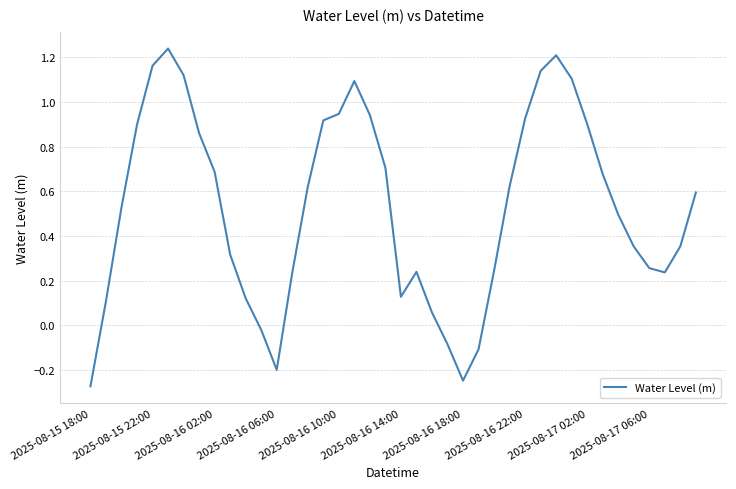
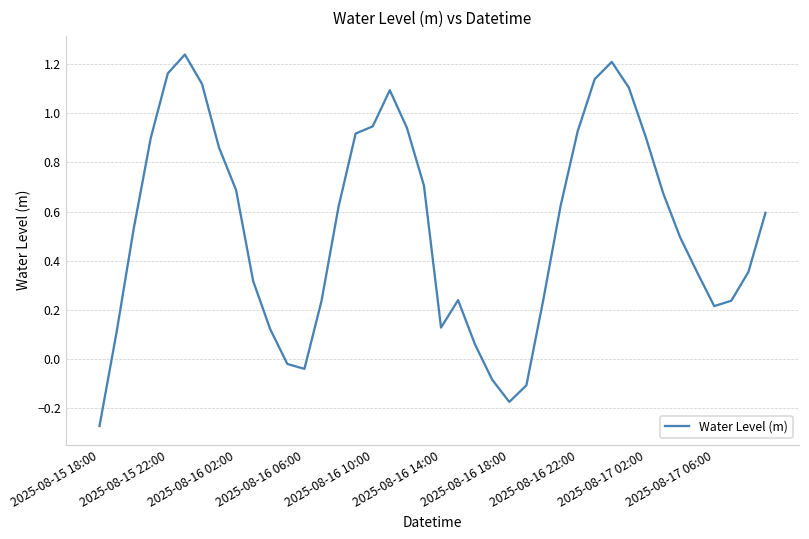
2025-08-16 06:00: -0.20 -> -0.04
2025-08-16 18:00: -0.25 -> -0.17
2025-08-17 06:00: 0.26 -> 0.22
